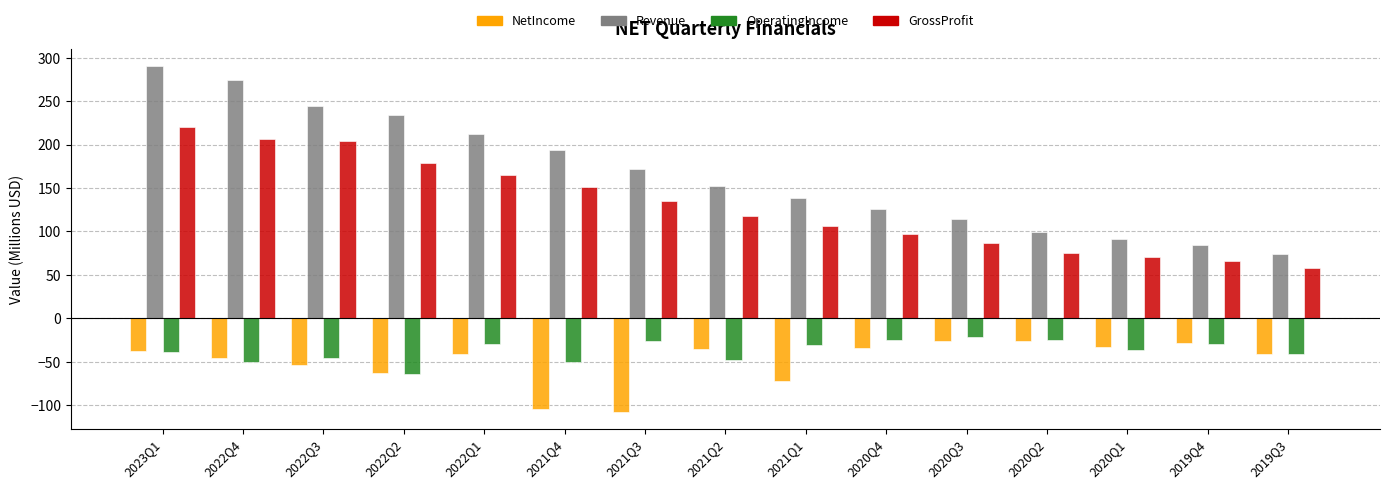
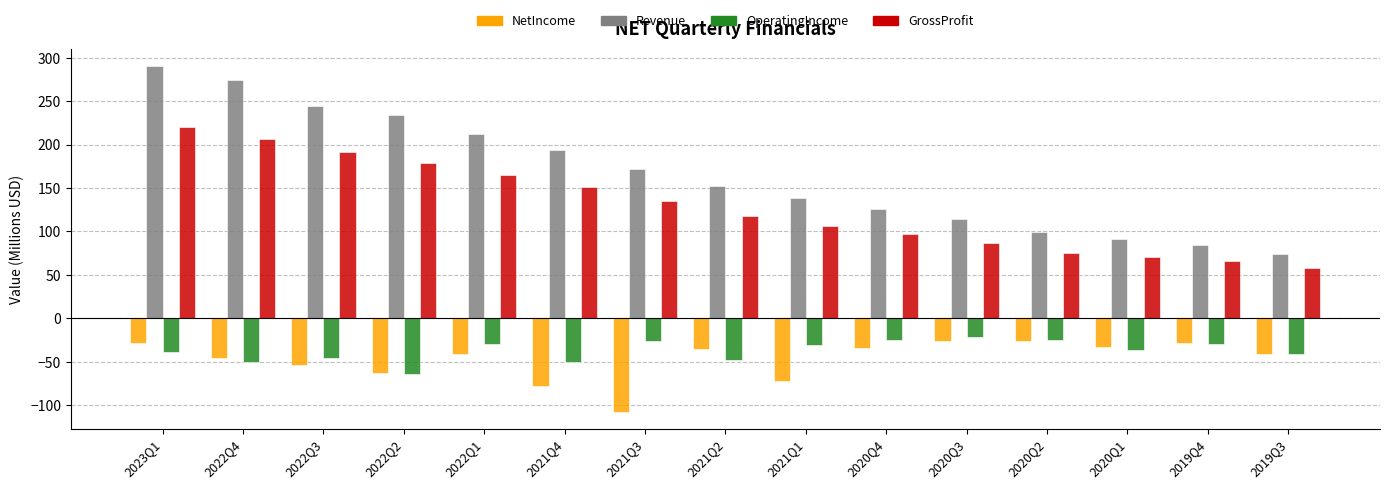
NetIncome, 2023Q1: -40 -> -30
GrossProfit, 2022Q3: 200 -> 190
NetIncome, 2021Q4: -100 -> -80
